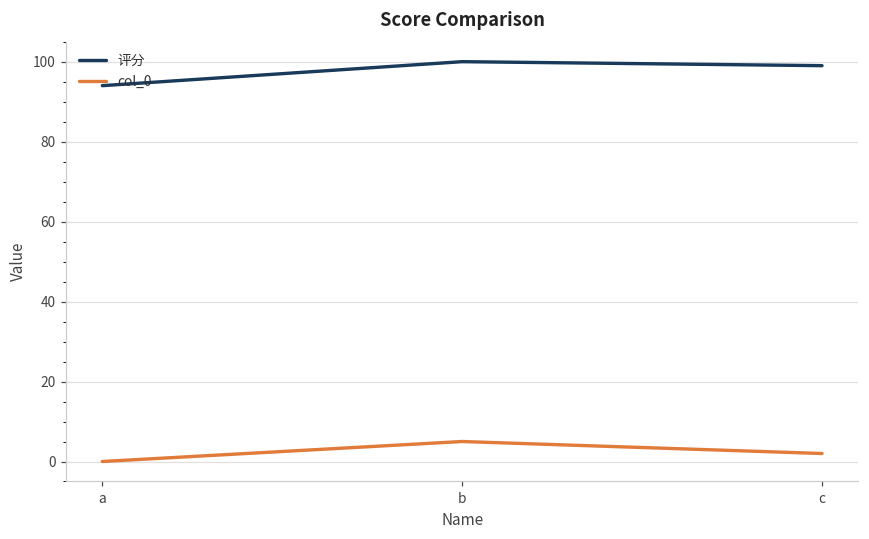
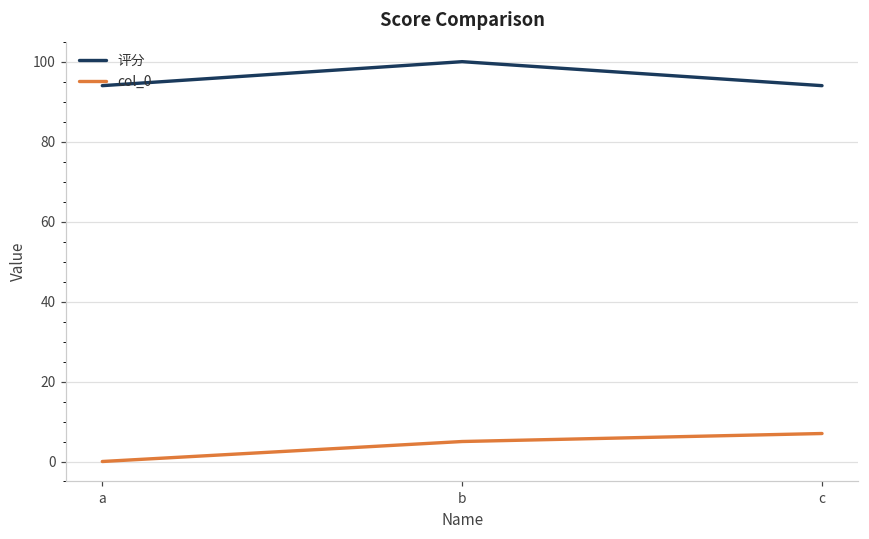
评分, c: 99 -> 94
col_0, c: 2 -> 7
